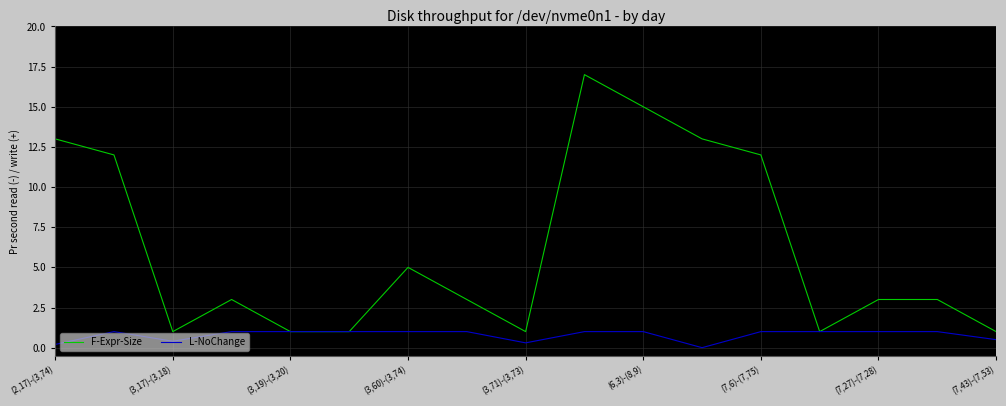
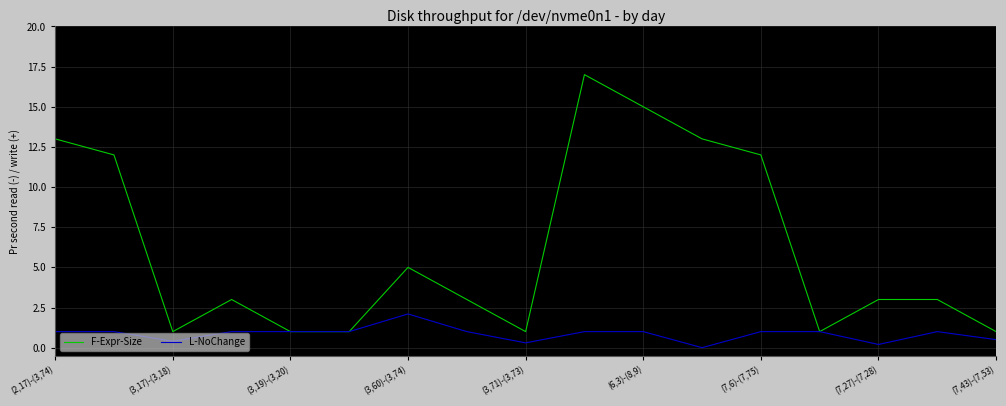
L-NoChange, (2,17)-(3,74): 0.2 -> 1.0
L-NoChange, (3,60)-(3,74): 1.0 -> 2.1
L-NoChange, (7,27)-(7,28): 1.0 -> 0.2
